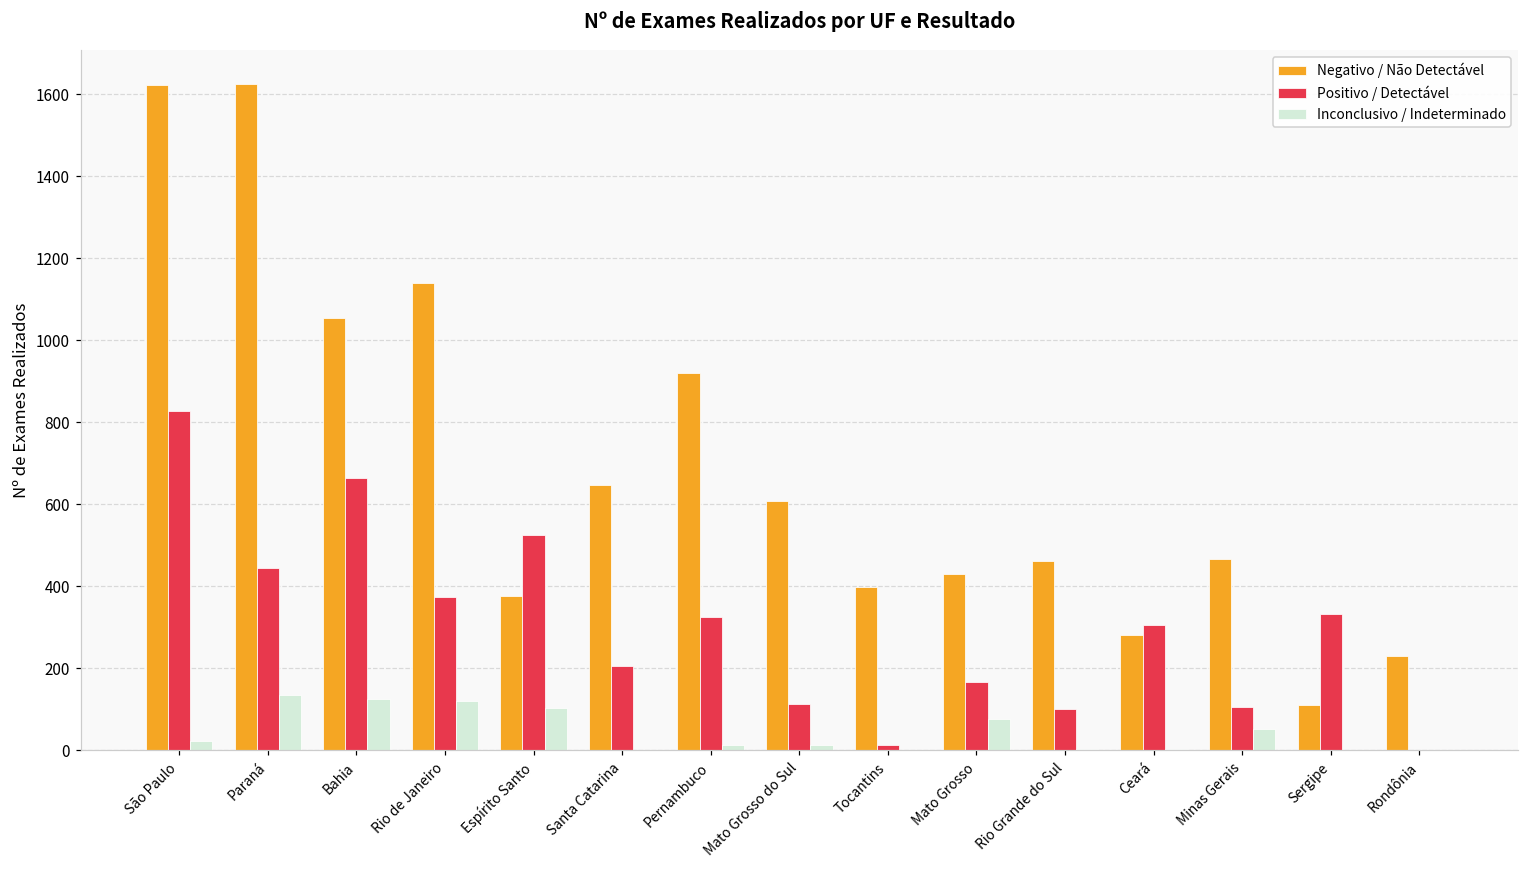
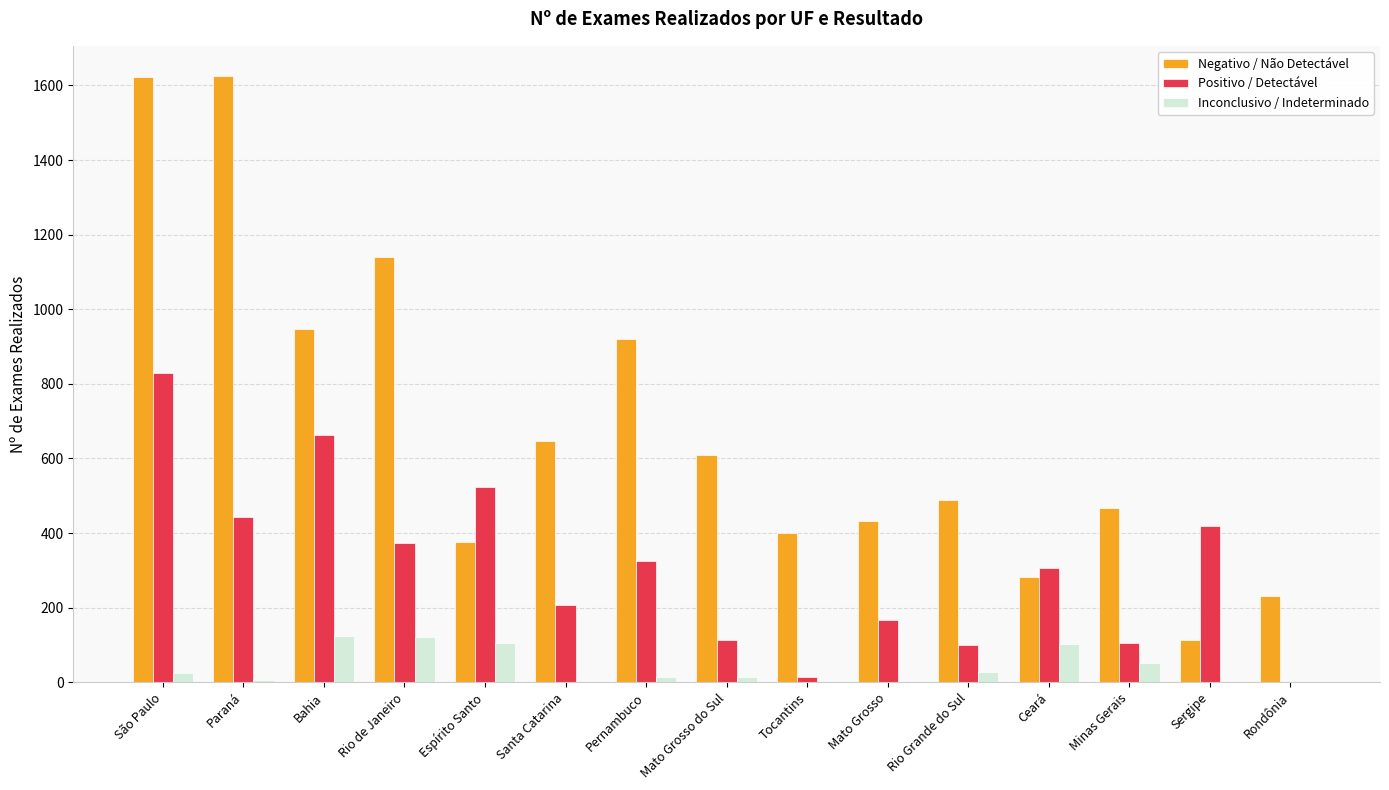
Inconclusivo / Indeterminado, Paraná: 130 -> 10
Negativo / Não Detectável, Bahia: 1050 -> 950
Inconclusivo / Indeterminado, Mato Grosso: 80 -> 0
Negativo / Não Detectável, Rio Grande do Sul: 460 -> 490
Inconclusivo / Indeterminado, Rio Grande do Sul: 0 -> 30
Inconclusivo / Indeterminado, Ceará: 0 -> 100
Positivo / Detectável, Sergipe: 330 -> 420
